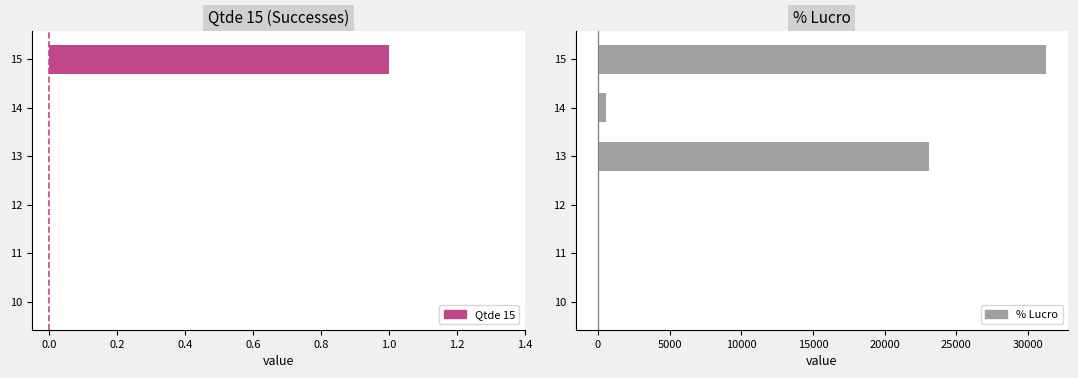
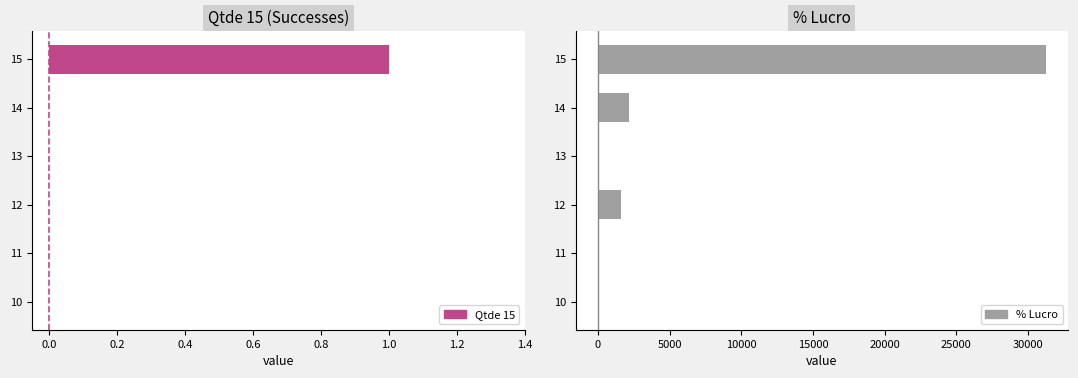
% Lucro, 14: 600 -> 2200
% Lucro, 13: 23100 -> 0
% Lucro, 12: 0 -> 1600
